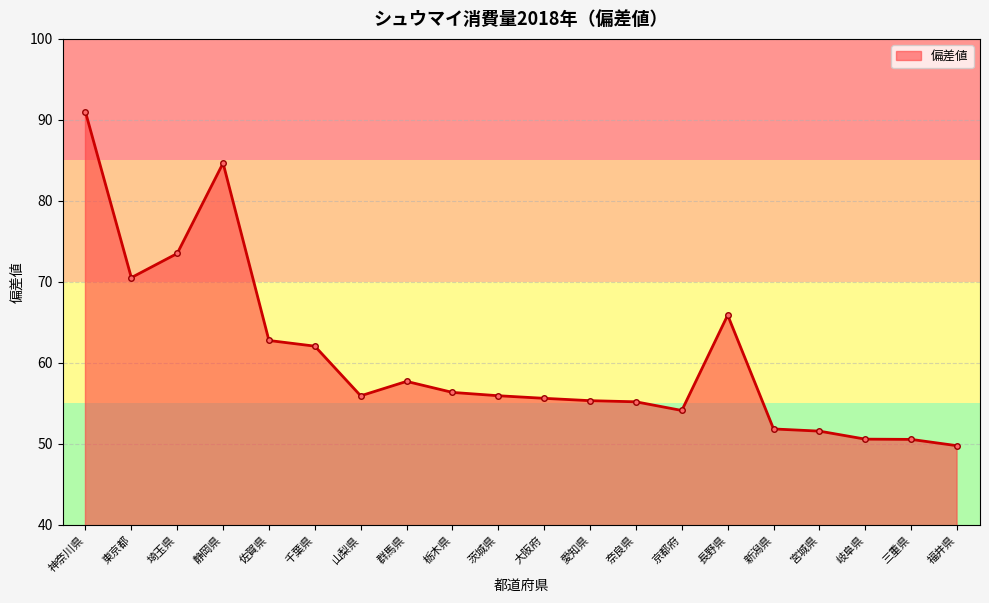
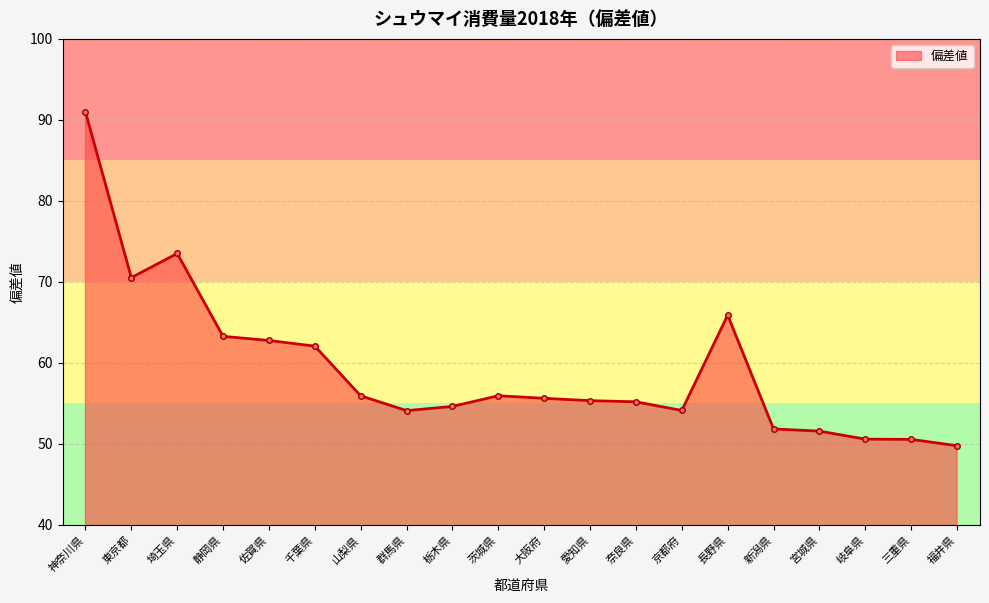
静岡県: 85 -> 63
群馬県: 58 -> 54
栃木県: 56 -> 55
